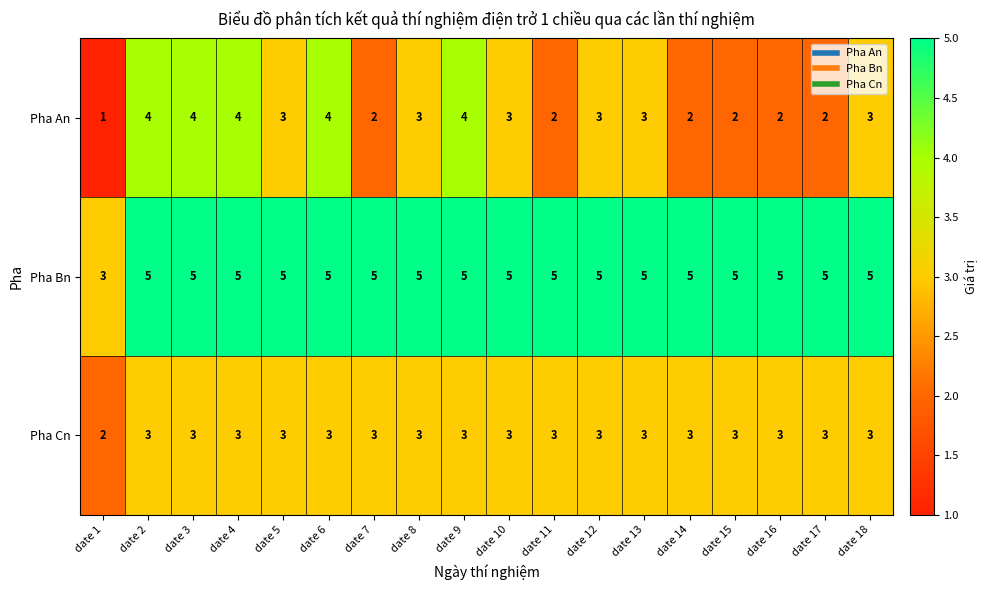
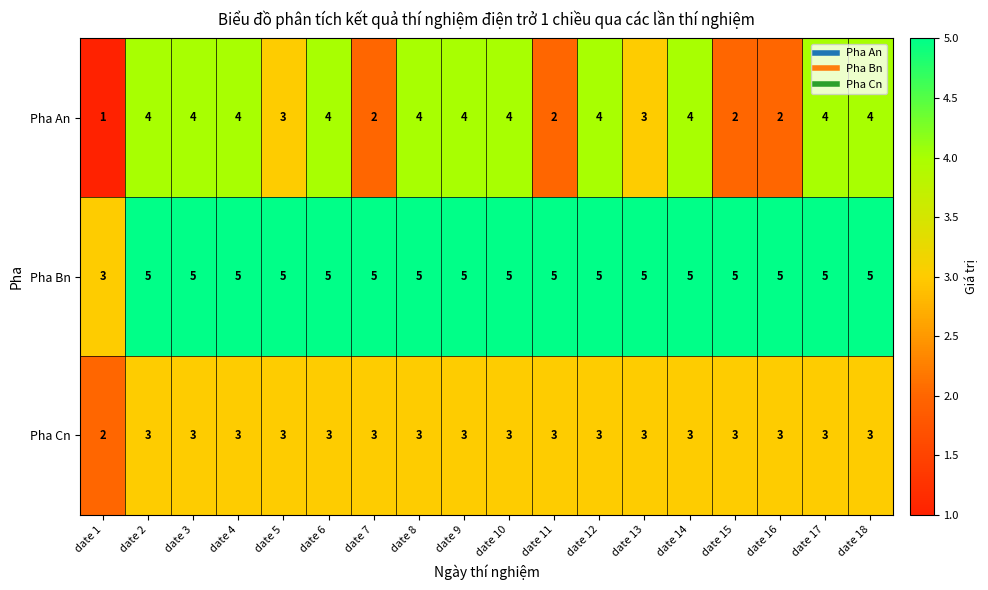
Pha An, date 8: 3 -> 4
Pha An, date 10: 3 -> 4
Pha An, date 12: 3 -> 4
Pha An, date 14: 2 -> 4
Pha An, date 17: 2 -> 4
Pha An, date 18: 3 -> 4
